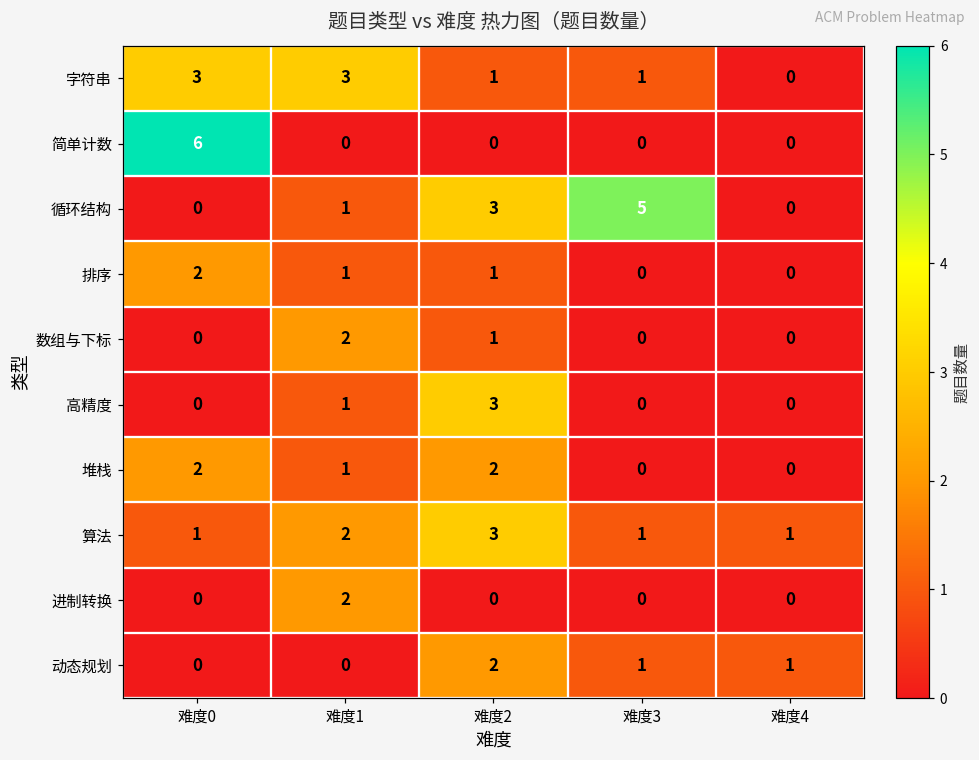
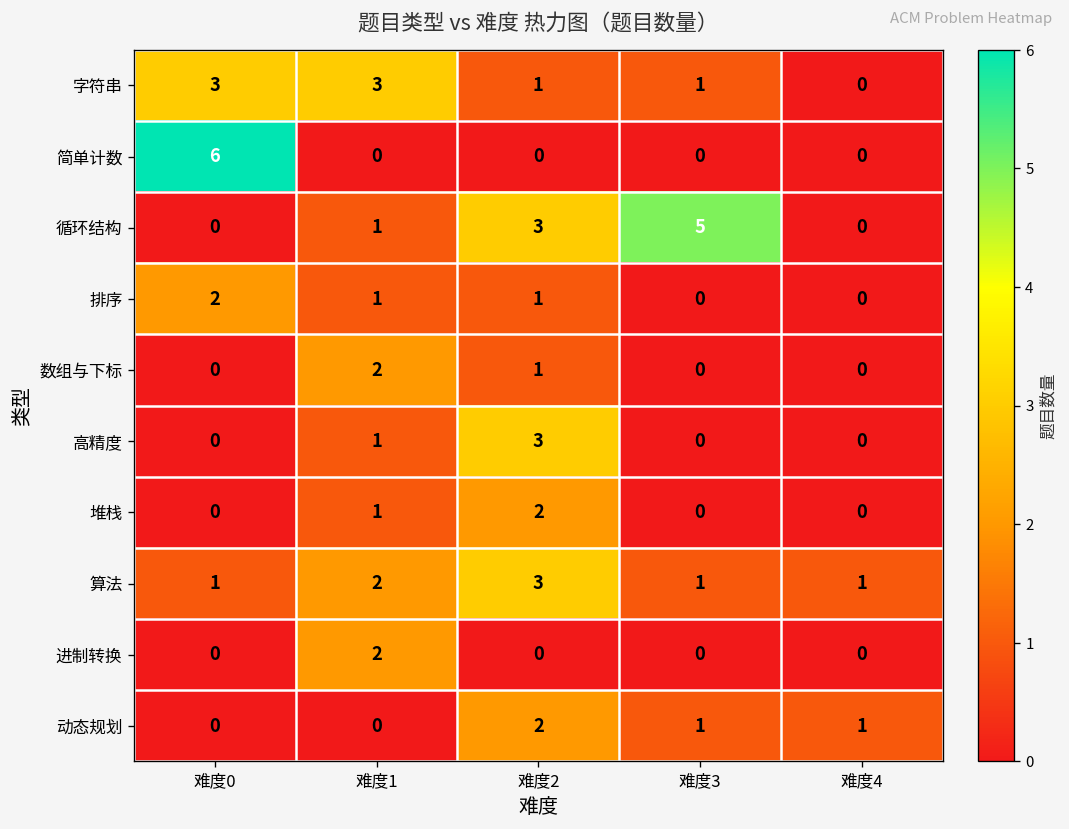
堆栈, 难度0: 2 -> 0
